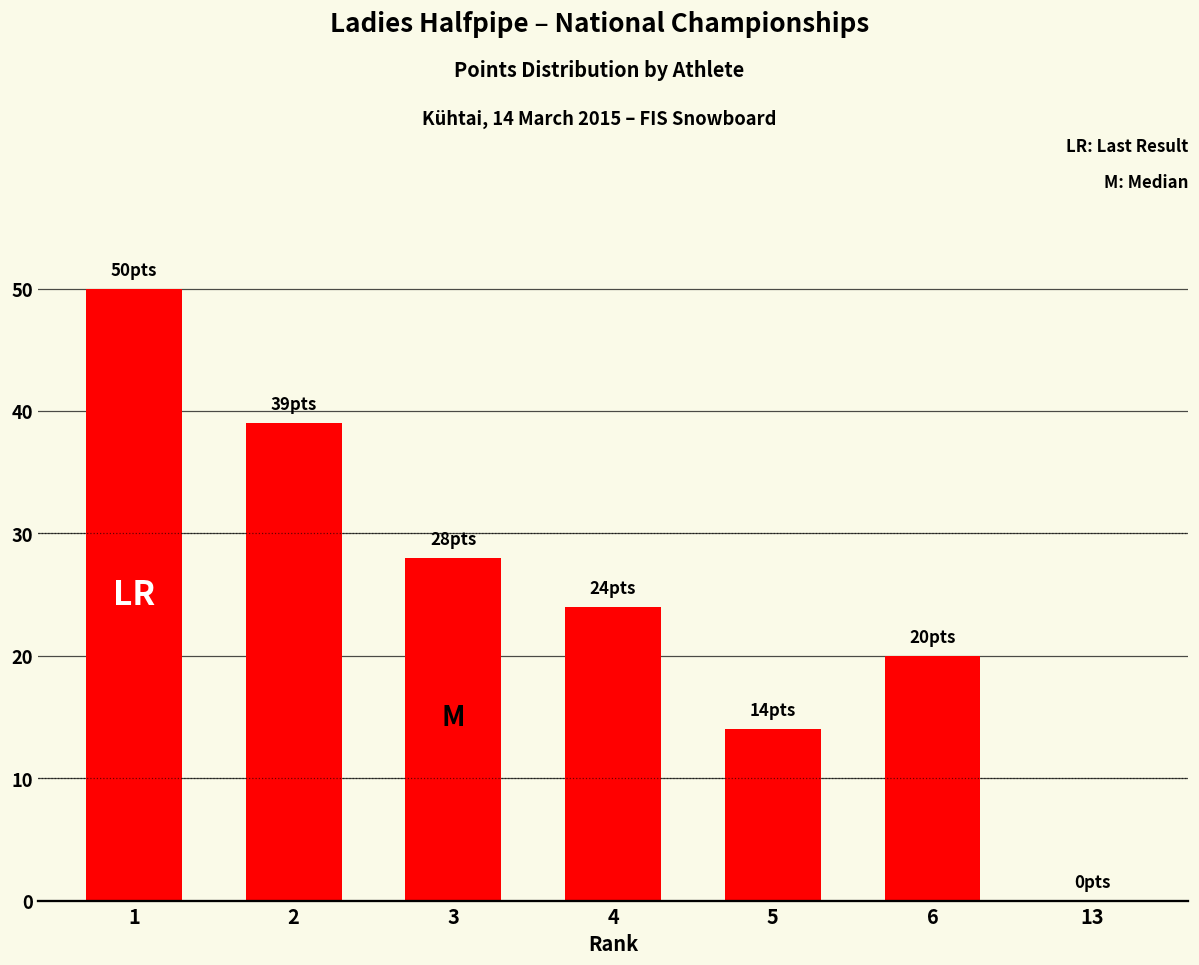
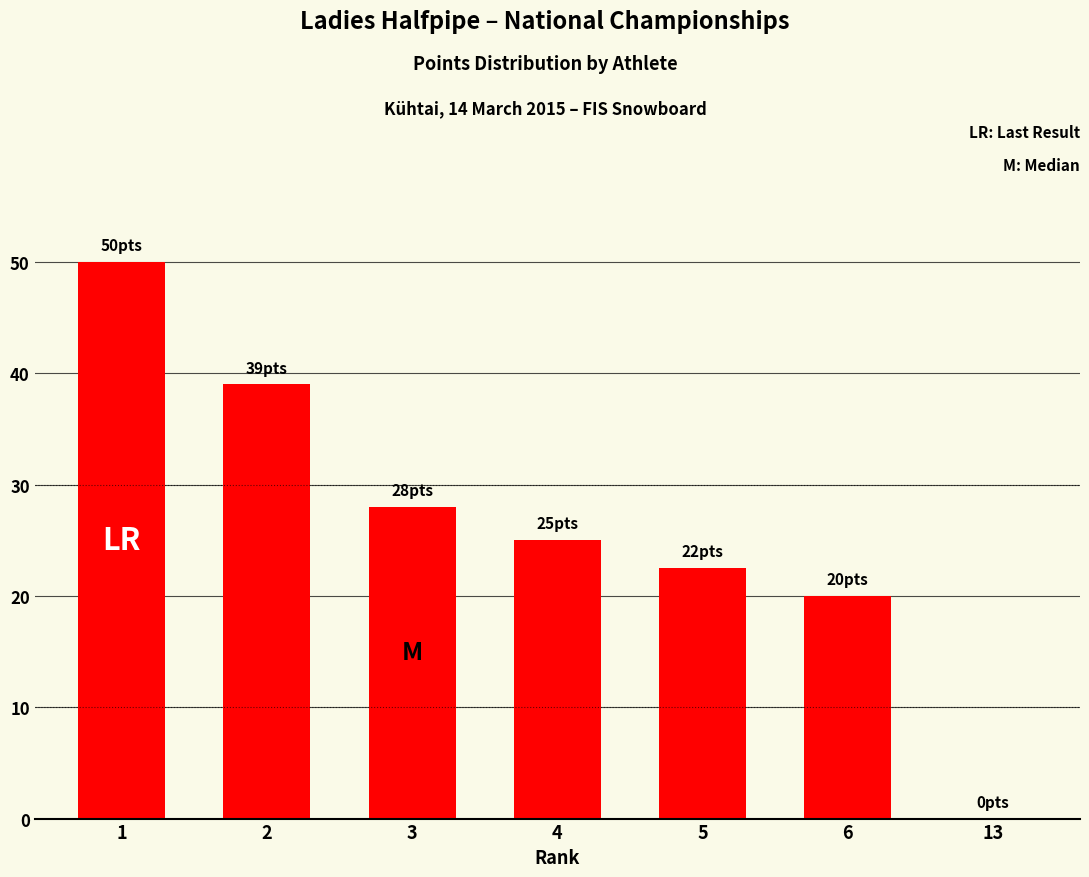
4: 24 -> 25
5: 14 -> 22
